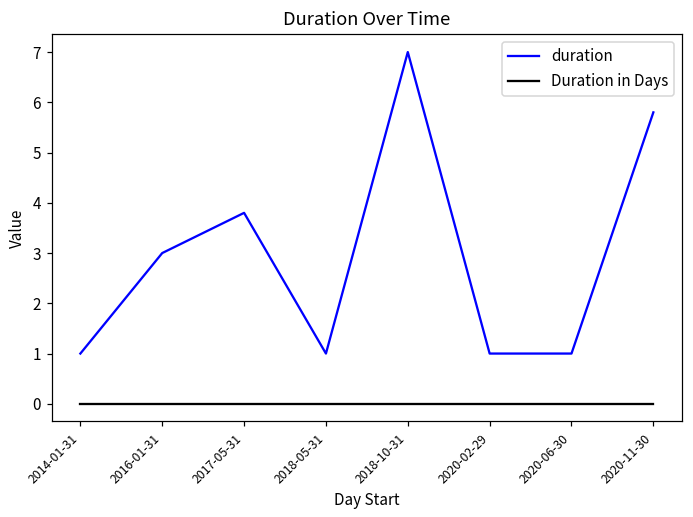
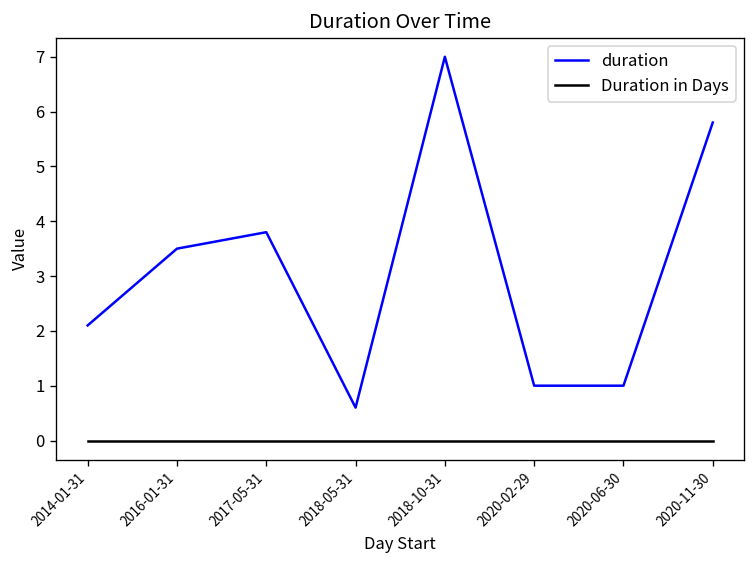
duration, 2014-01-31: 1.0 -> 2.1
duration, 2016-01-31: 3.0 -> 3.5
duration, 2018-05-31: 1.0 -> 0.6
